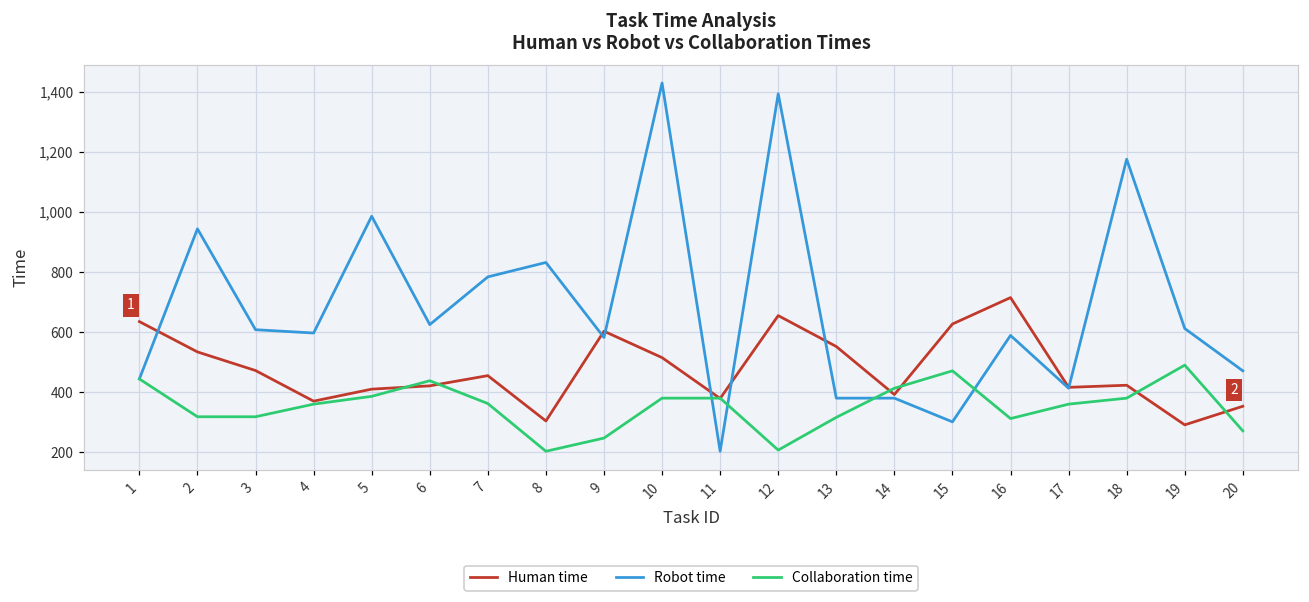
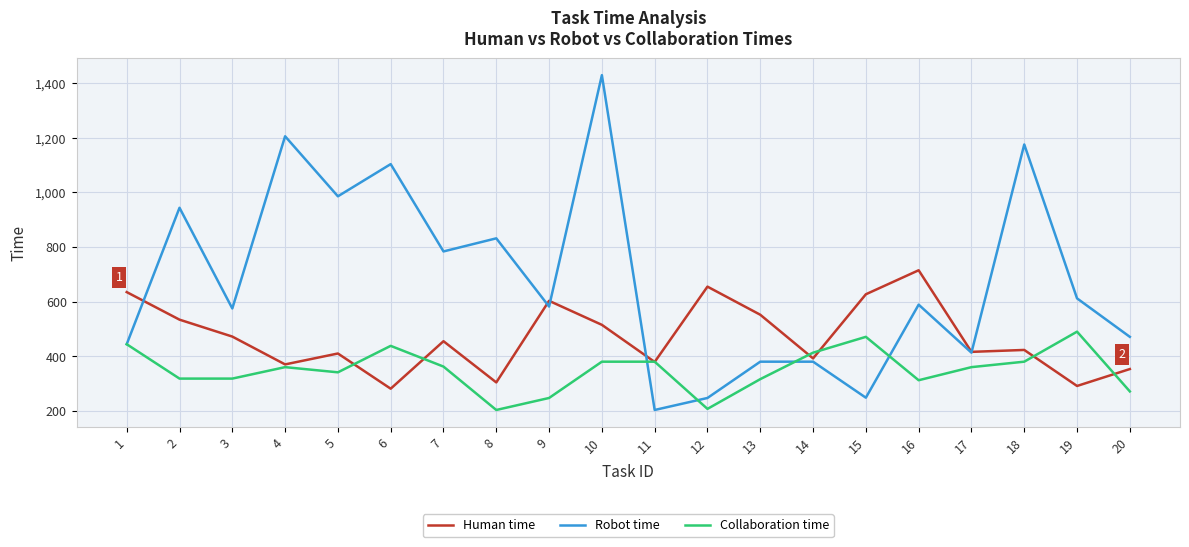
Robot time, 3: 610 -> 580
Robot time, 4: 600 -> 1,210
Collaboration time, 5: 390 -> 340
Human time, 6: 420 -> 280
Robot time, 6: 630 -> 1,100
Robot time, 12: 1,390 -> 250
Robot time, 15: 300 -> 250
